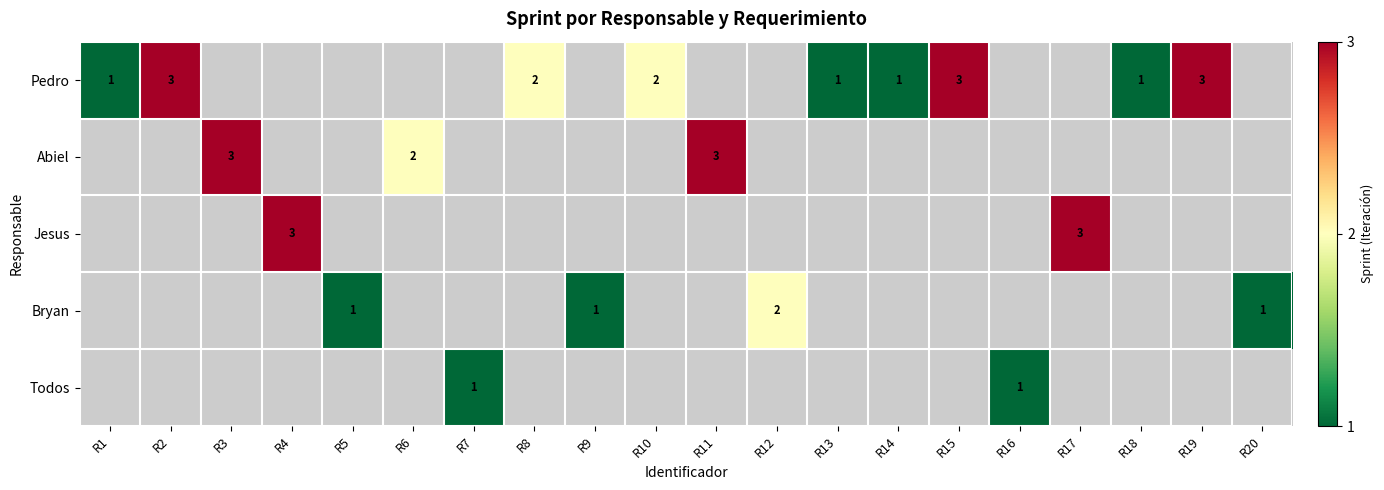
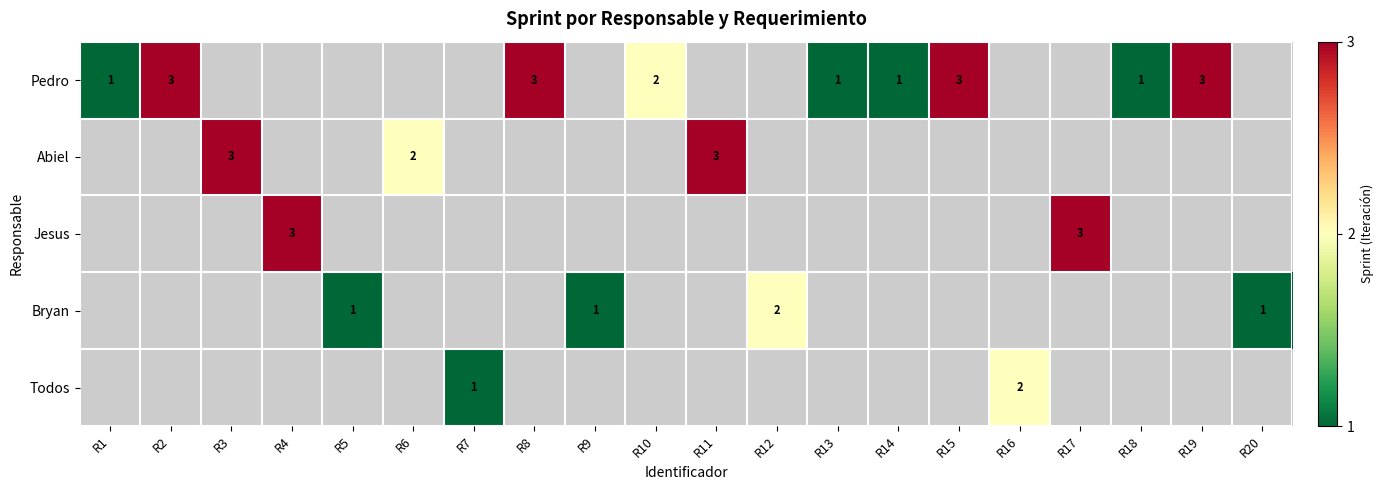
Pedro, R8: 2 -> 3
Todos, R16: 1 -> 2
